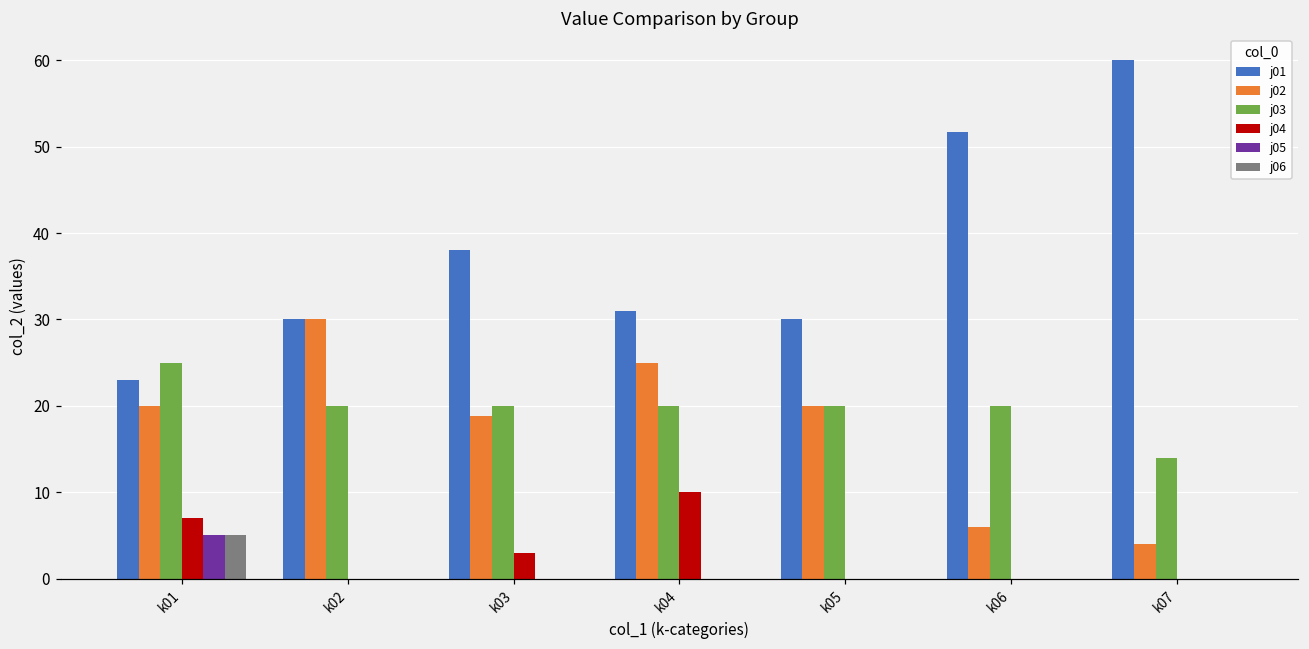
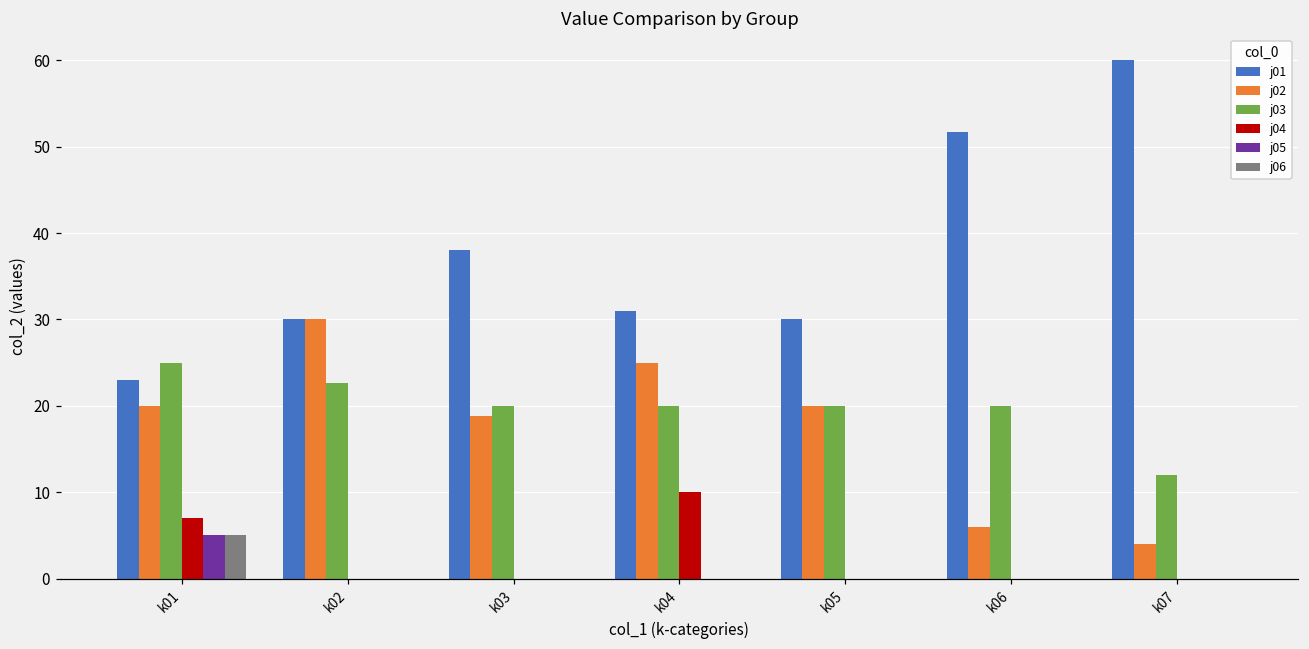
j03, k02: 20 -> 23
j04, k03: 3 -> 0
j03, k07: 14 -> 12
